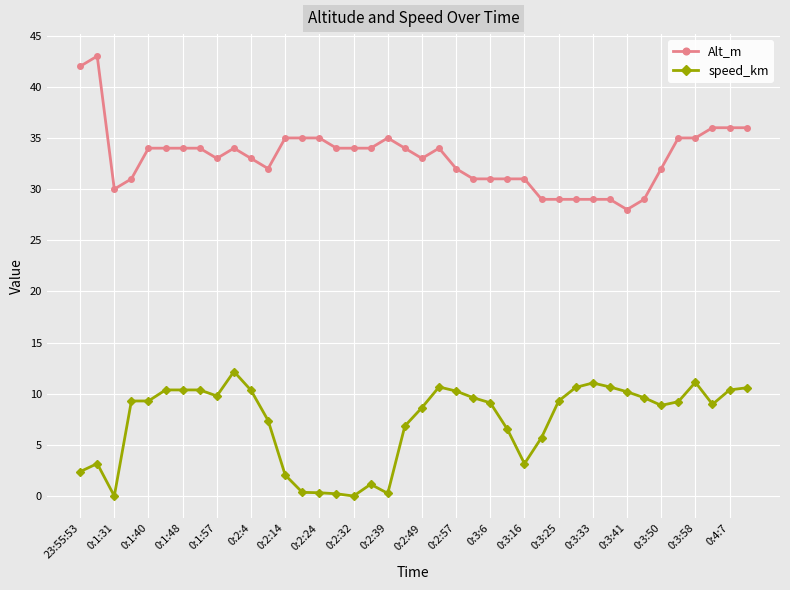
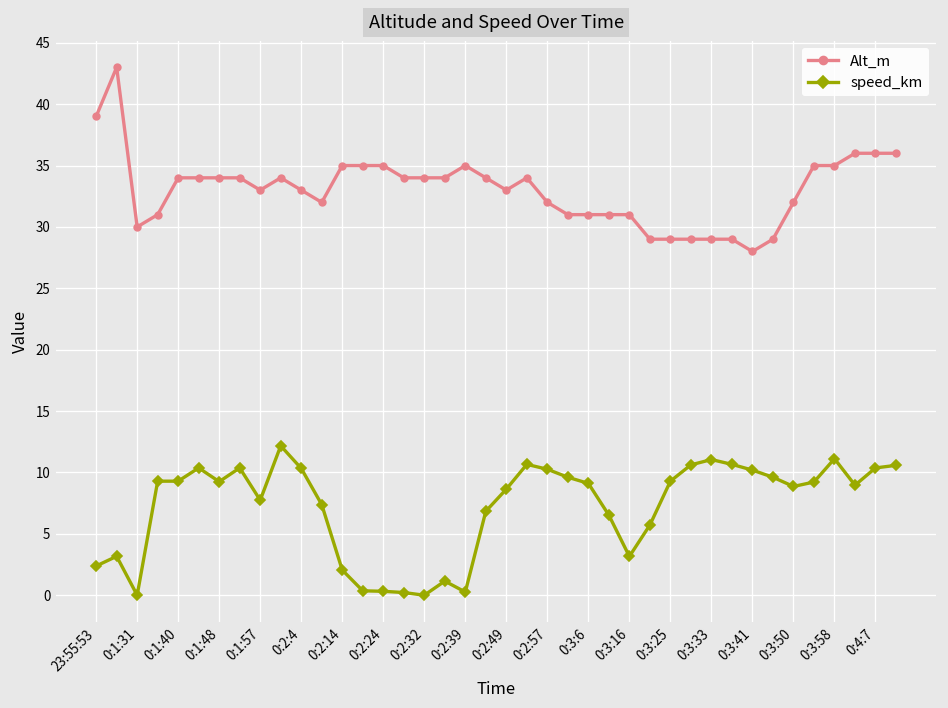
Alt_m, 23:55:53: 42 -> 39
speed_km, 0:1:48: 10.4 -> 9.3
speed_km, 0:1:57: 9.8 -> 7.7
